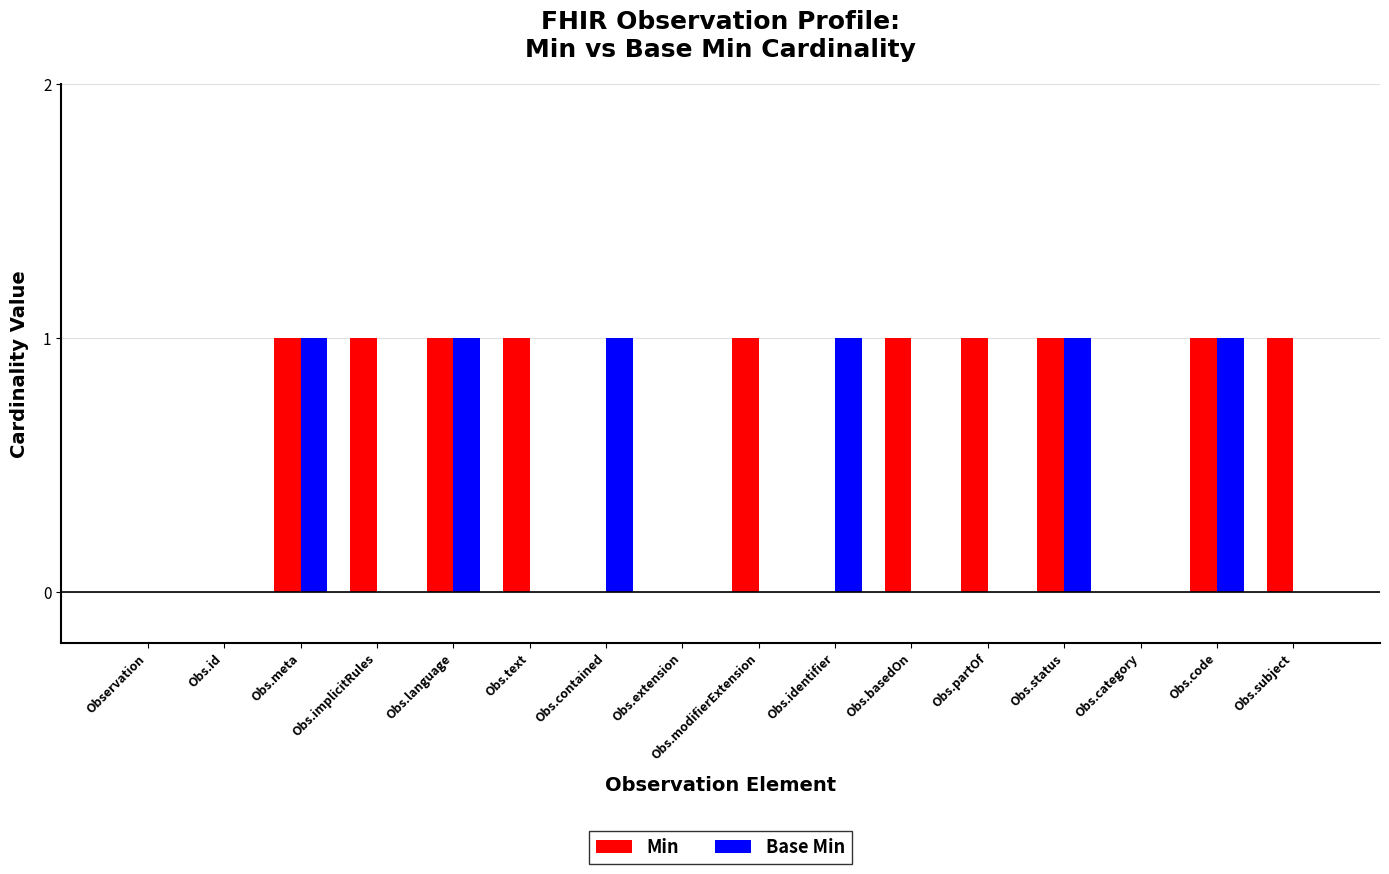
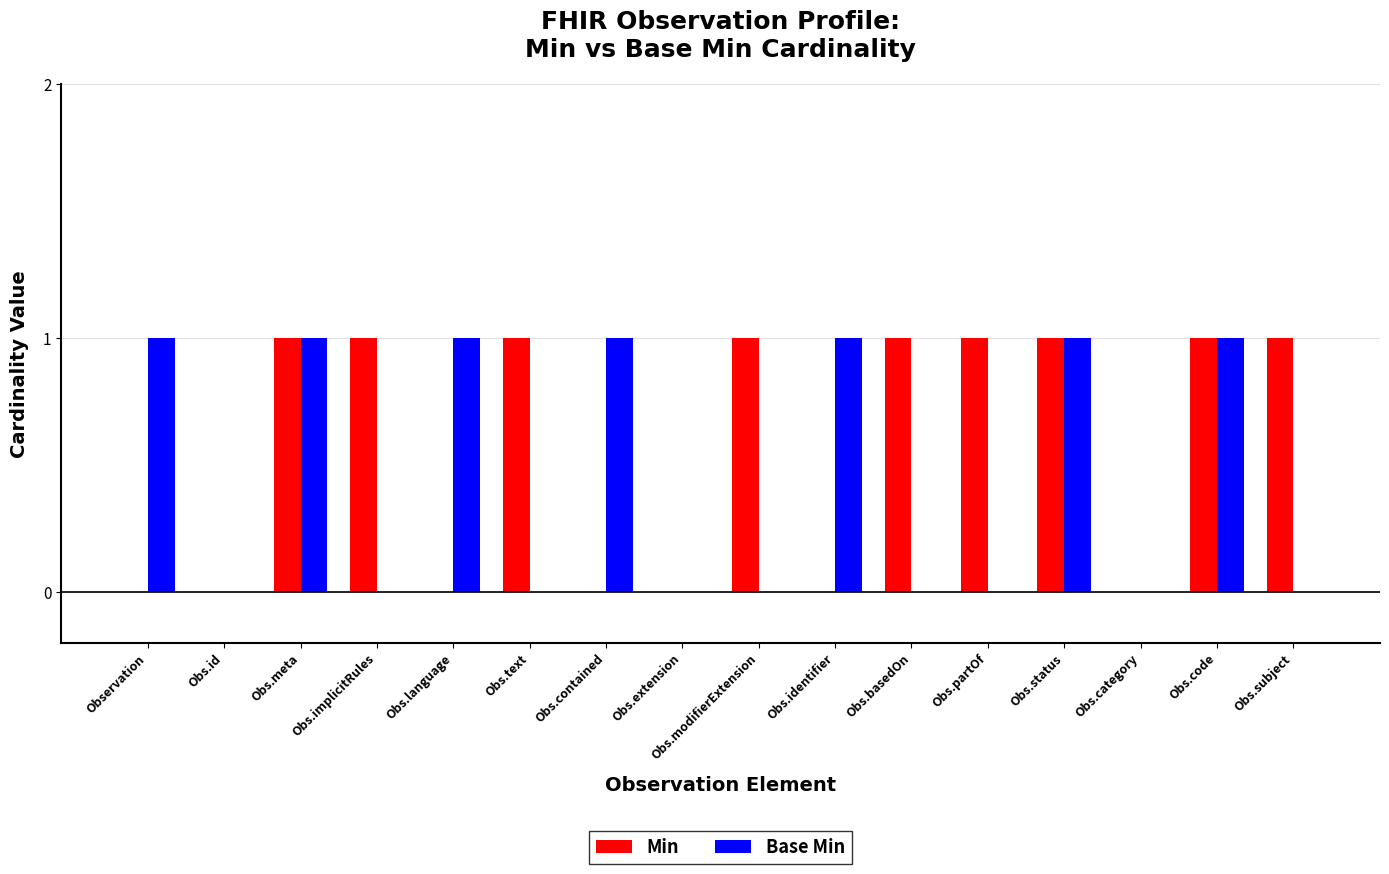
Base Min, Observation: 0 -> 1
Min, Obs.language: 1 -> 0
